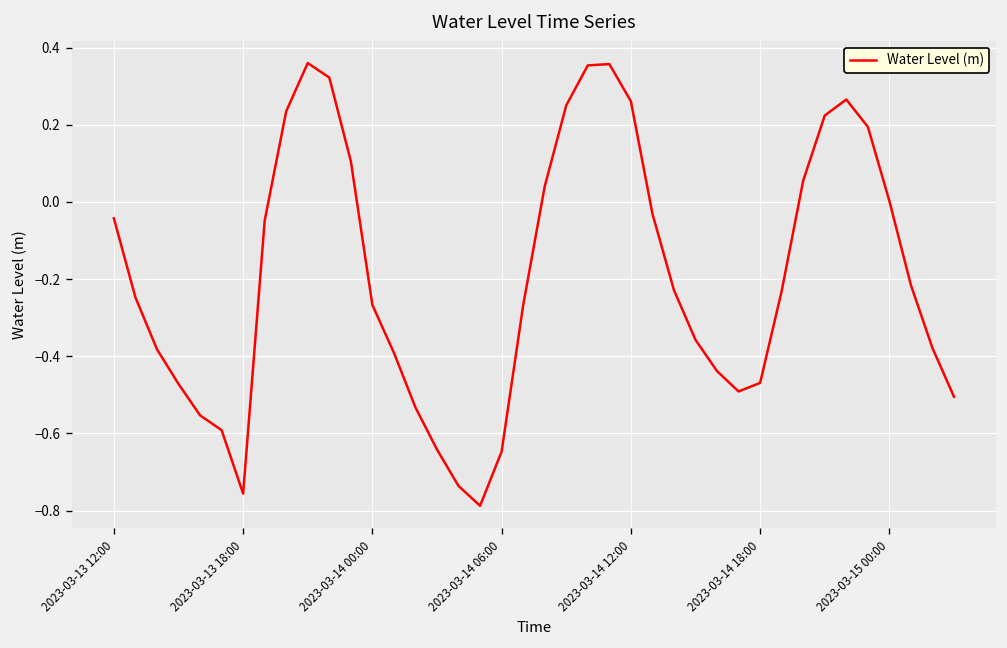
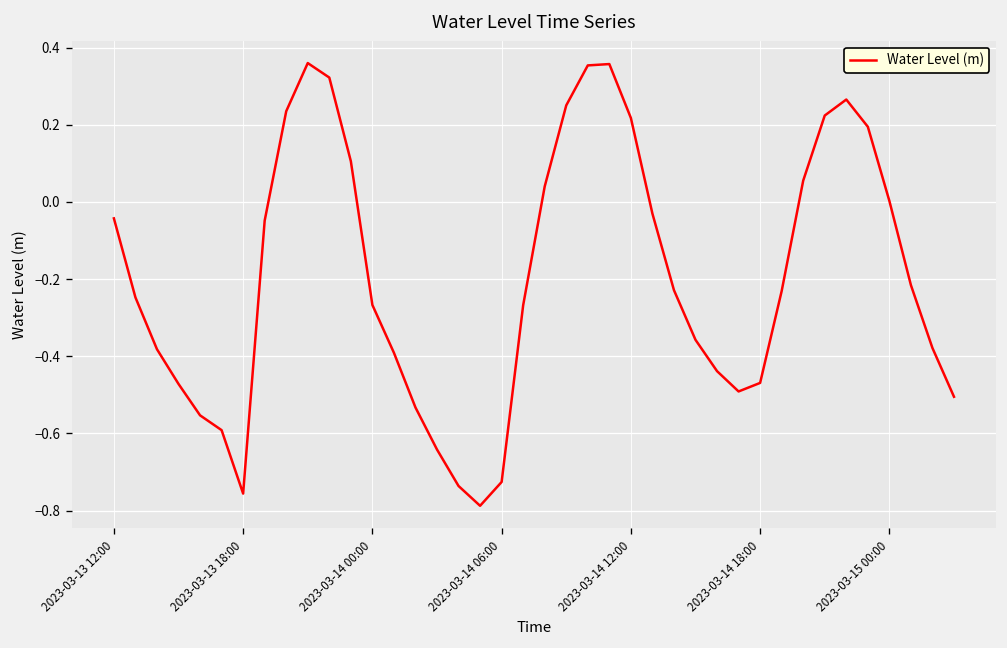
2023-03-14 06:00: -0.65 -> -0.73
2023-03-14 12:00: 0.26 -> 0.22
